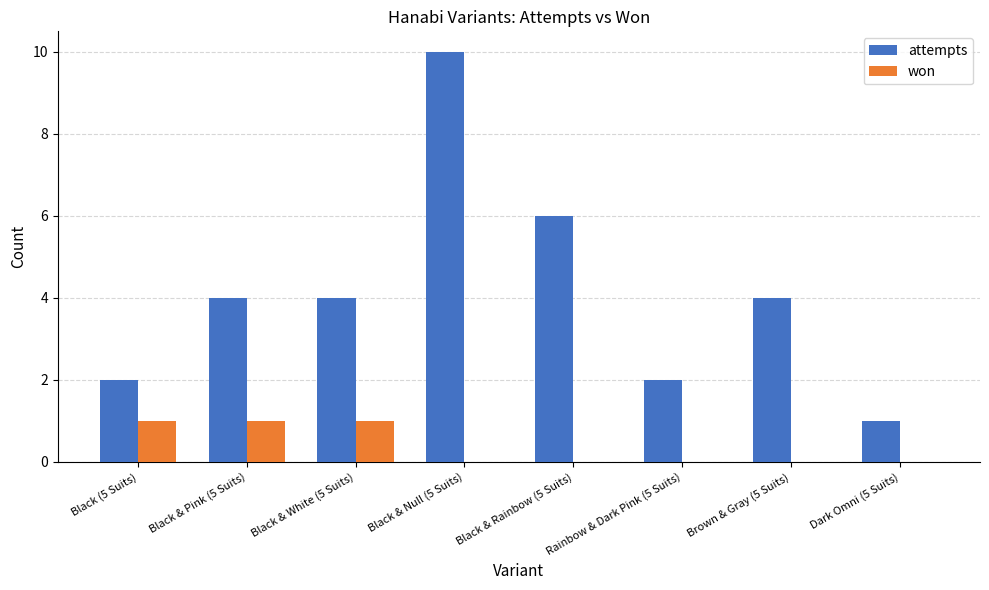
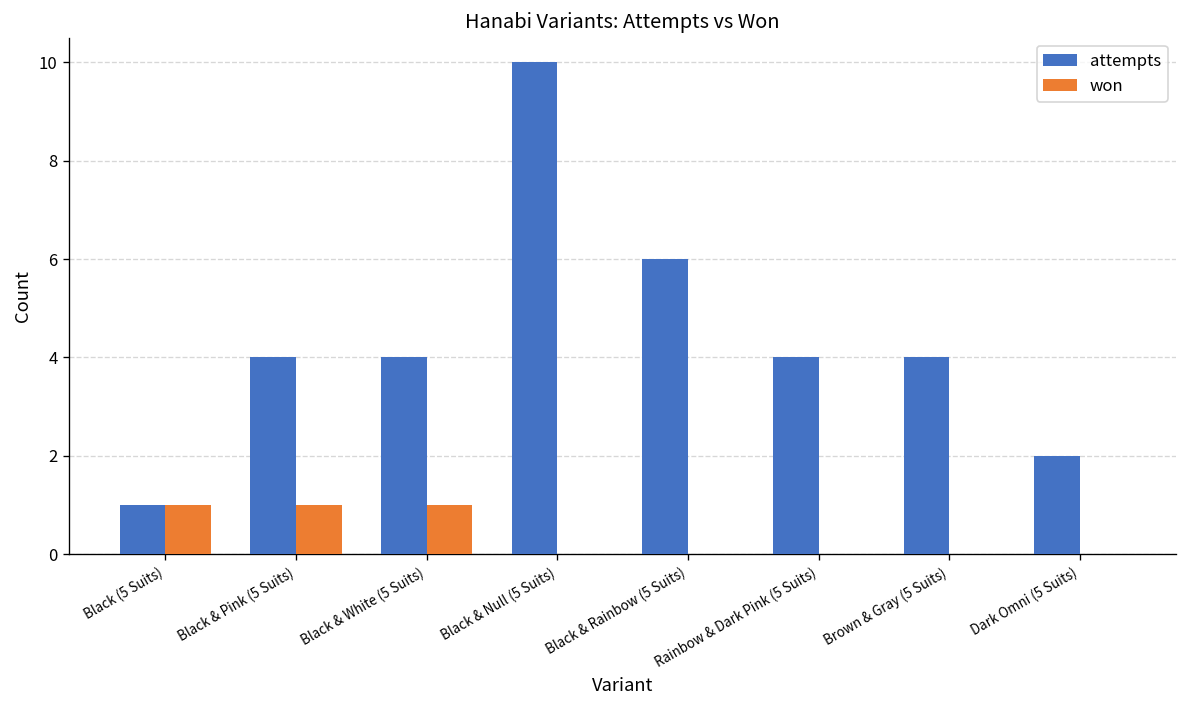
attempts, Black (5 Suits): 2 -> 1
attempts, Rainbow & Dark Pink (5 Suits): 2 -> 4
attempts, Dark Omni (5 Suits): 1 -> 2
